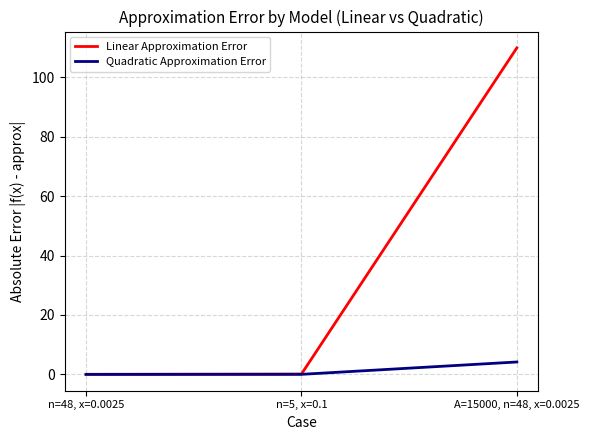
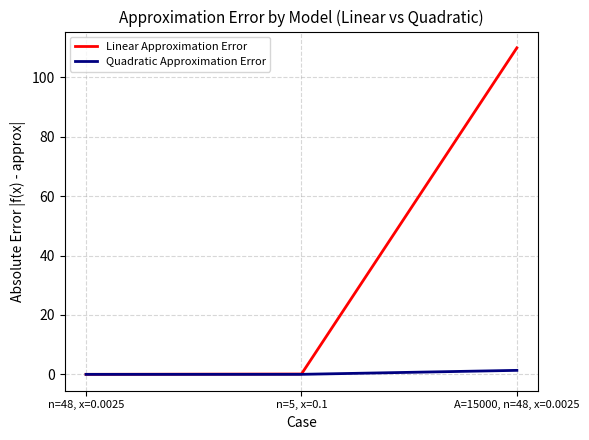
Quadratic Approximation Error, A=15000, n=48, x=0.0025: 4 -> 1
